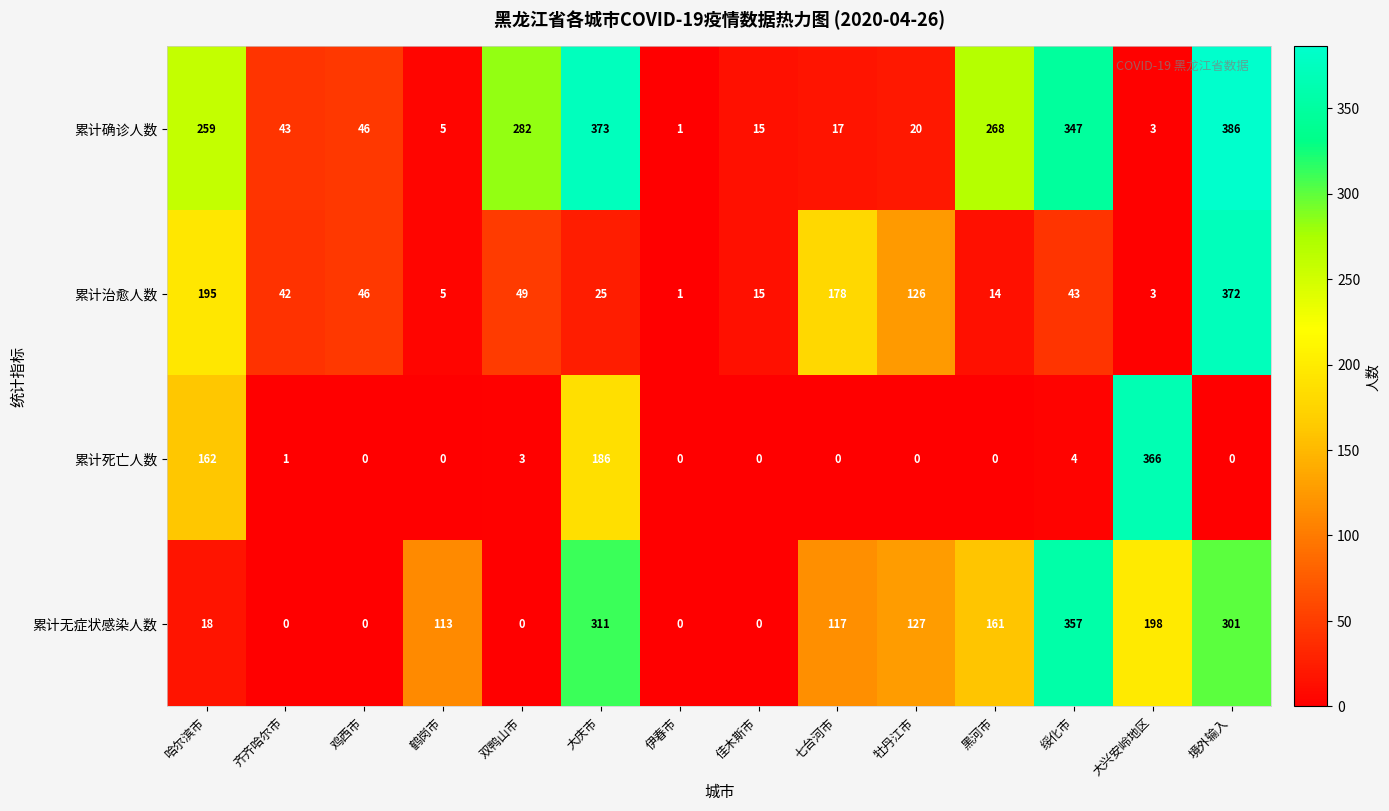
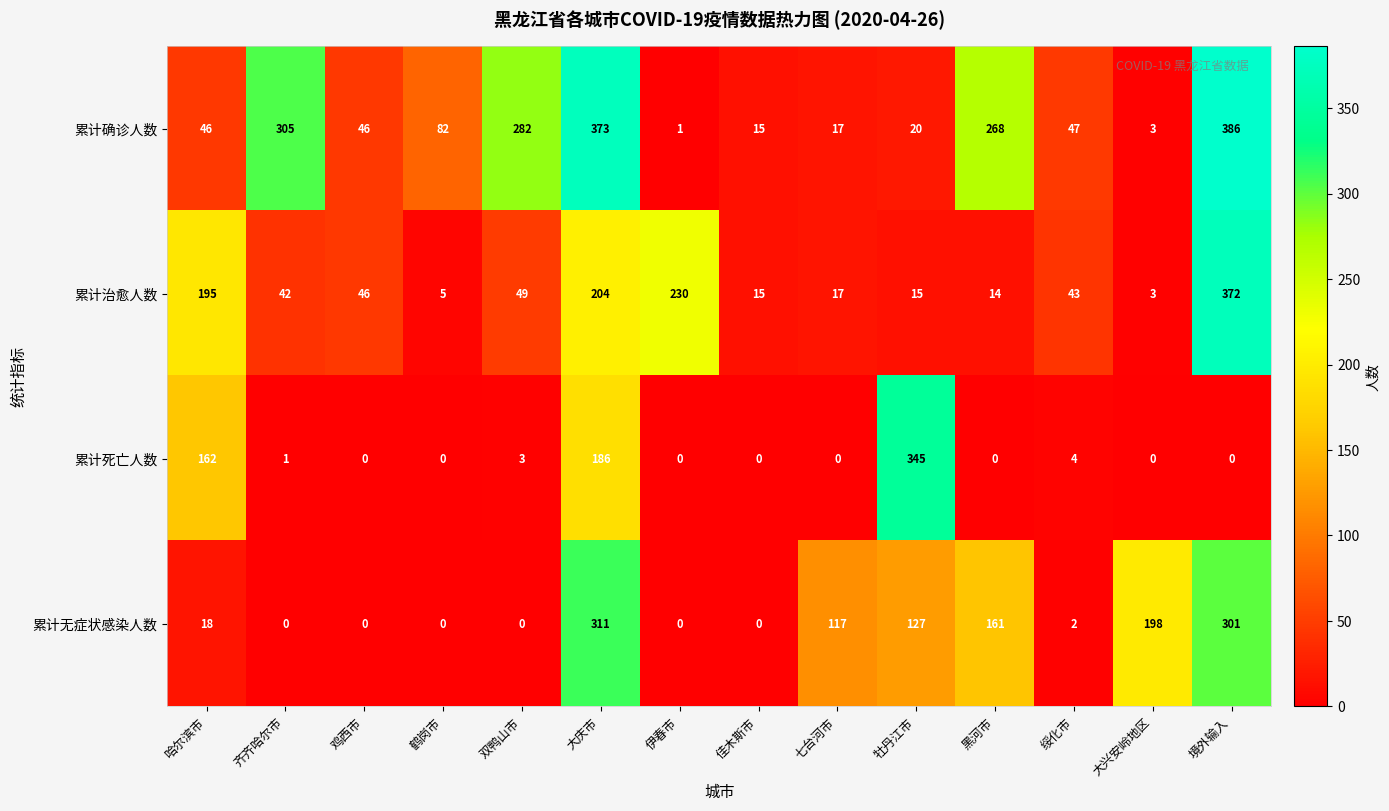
累计确诊人数, 哈尔滨市: 259 -> 46
累计确诊人数, 齐齐哈尔市: 43 -> 305
累计确诊人数, 鹤岗市: 5 -> 82
累计确诊人数, 绥化市: 347 -> 47
累计治愈人数, 大庆市: 25 -> 204
累计治愈人数, 伊春市: 1 -> 230
累计治愈人数, 七台河市: 178 -> 17
累计治愈人数, 牡丹江市: 126 -> 15
累计死亡人数, 牡丹江市: 0 -> 345
累计死亡人数, 大兴安岭地区: 366 -> 0
累计无症状感染人数, 鹤岗市: 113 -> 0
累计无症状感染人数, 绥化市: 357 -> 2
